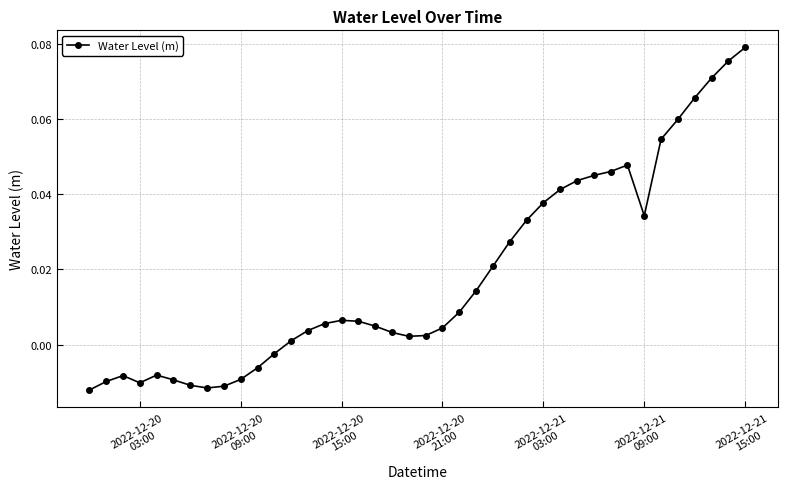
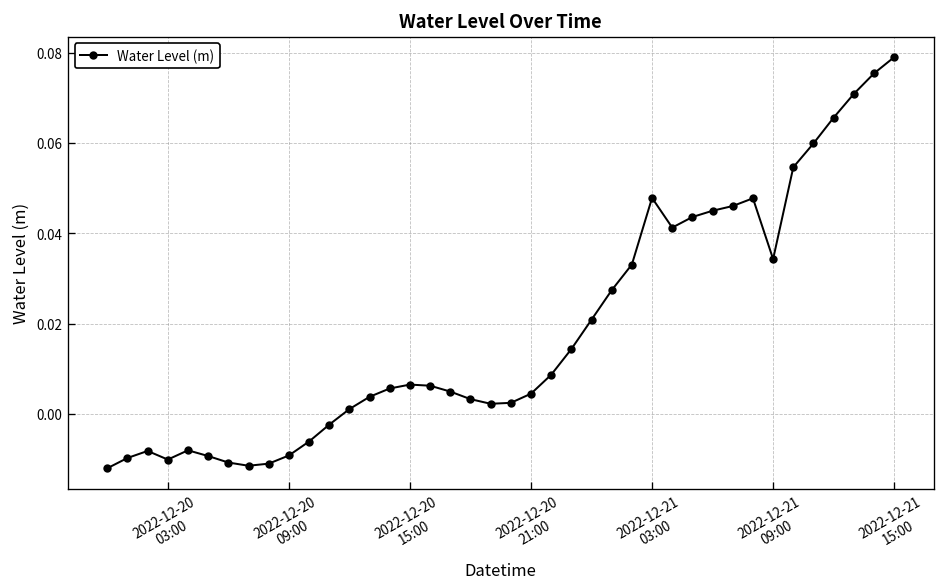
2022-12-21 03:00: 0.038 -> 0.048
